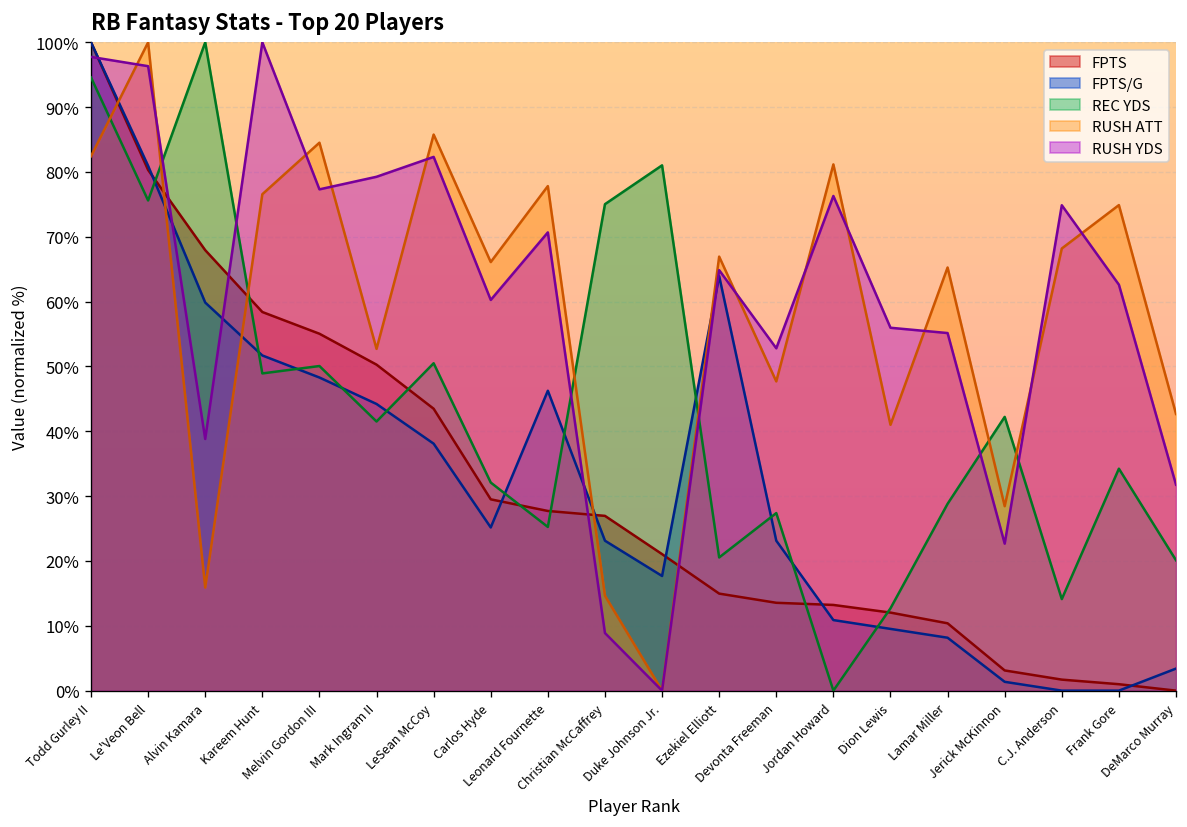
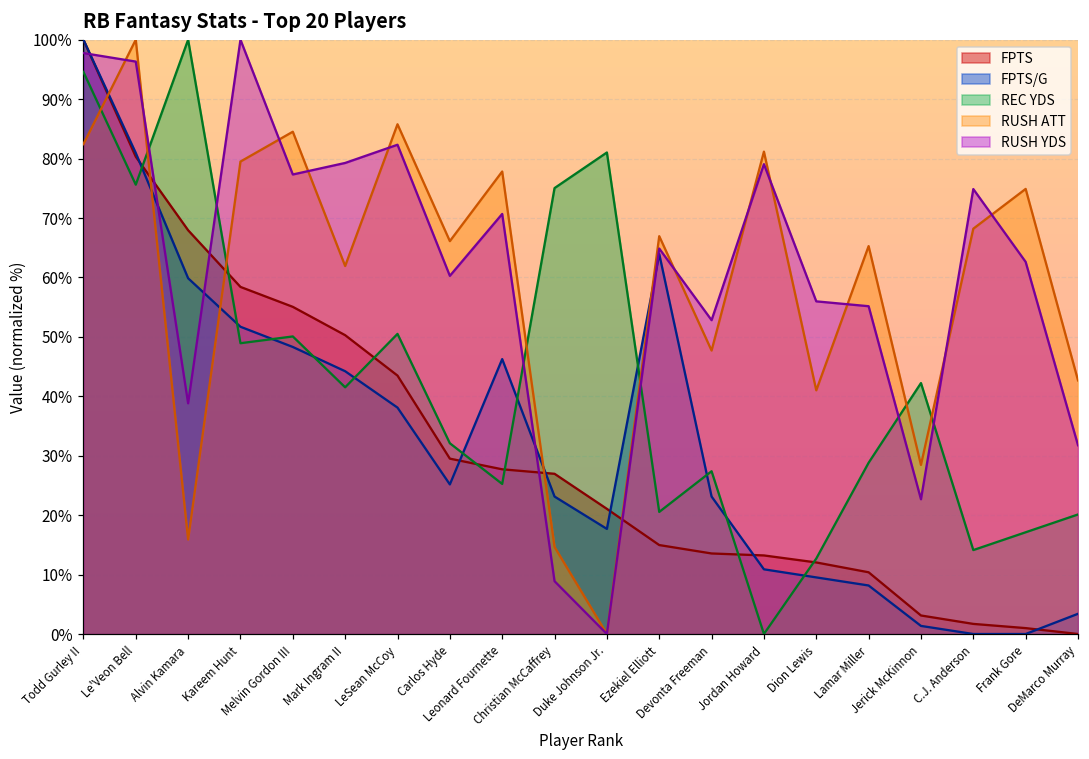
RUSH ATT, Kareem Hunt: 77% -> 79%
RUSH ATT, Mark Ingram II: 53% -> 62%
RUSH YDS, Jordan Howard: 76% -> 79%
REC YDS, Frank Gore: 34% -> 17%
